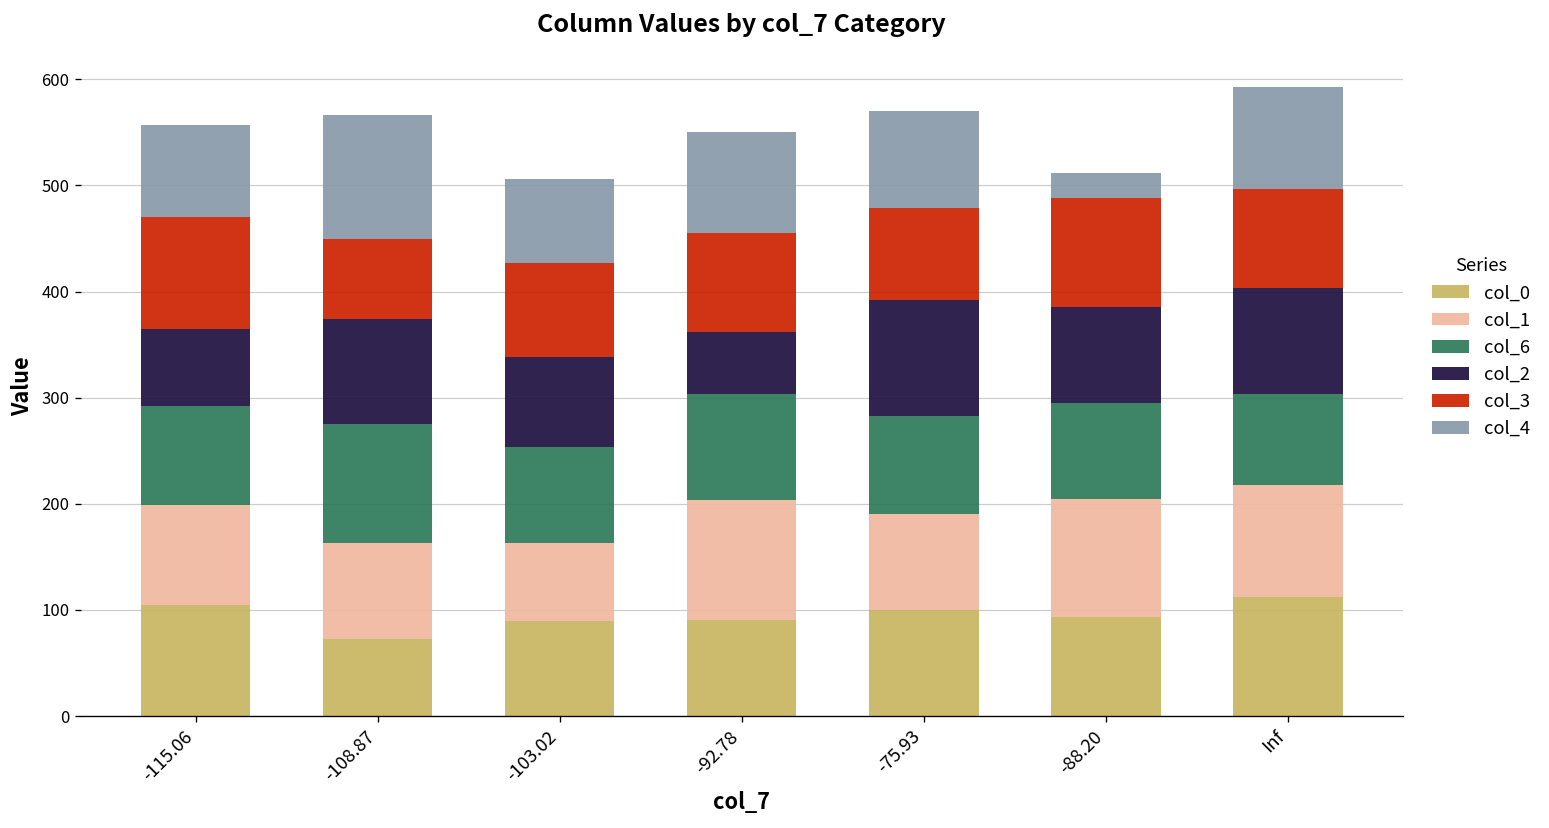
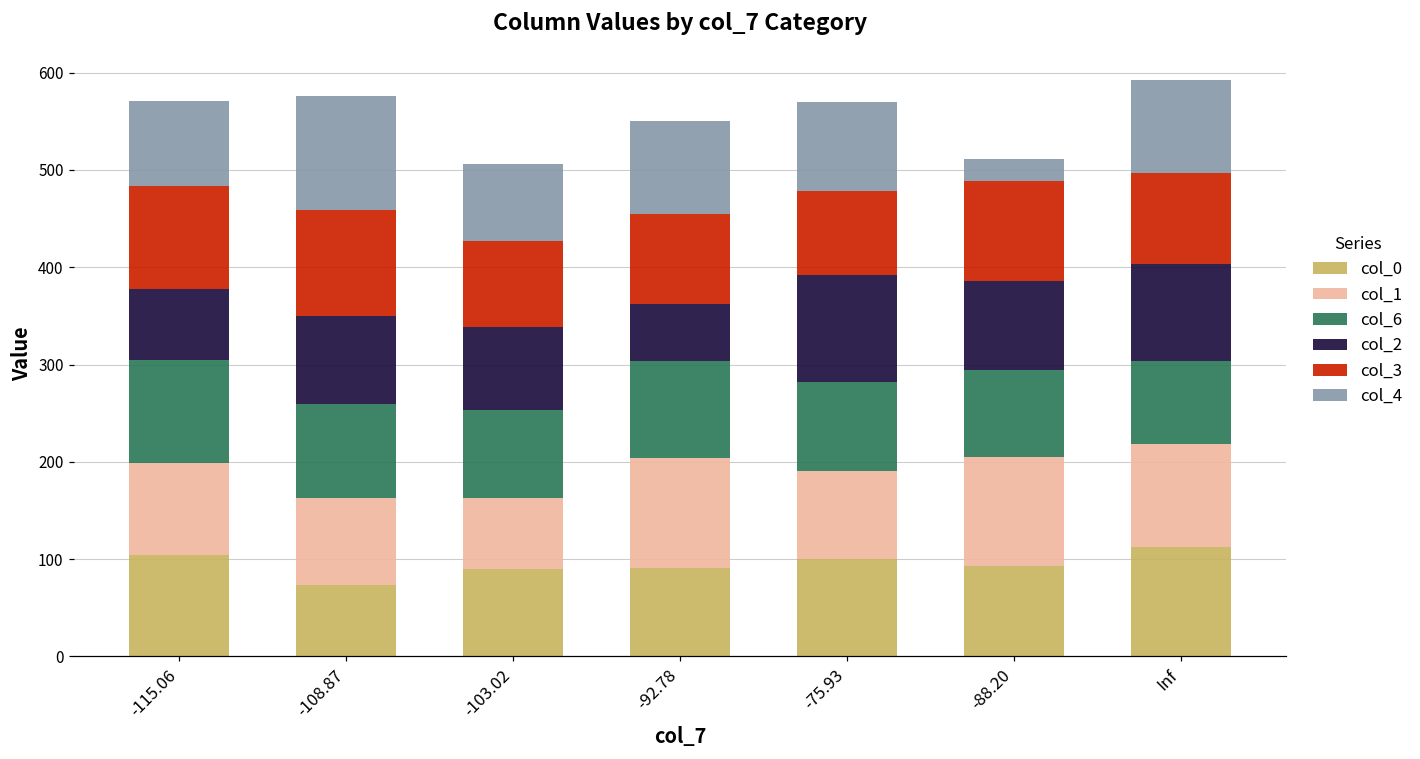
col_6, -115.06: 90 -> 110
col_6, -108.87: 110 -> 100
col_2, -108.87: 100 -> 90
col_3, -108.87: 80 -> 110
